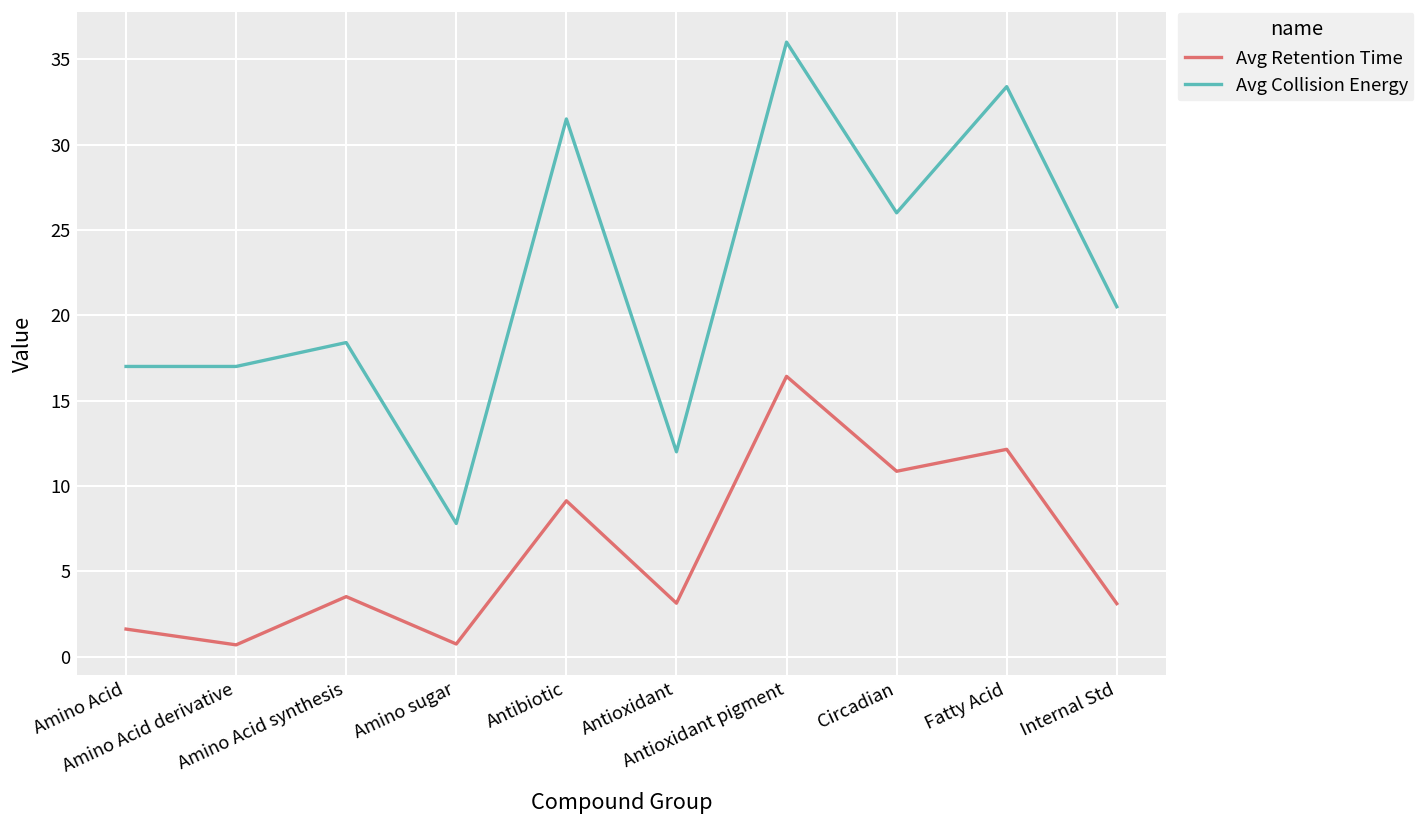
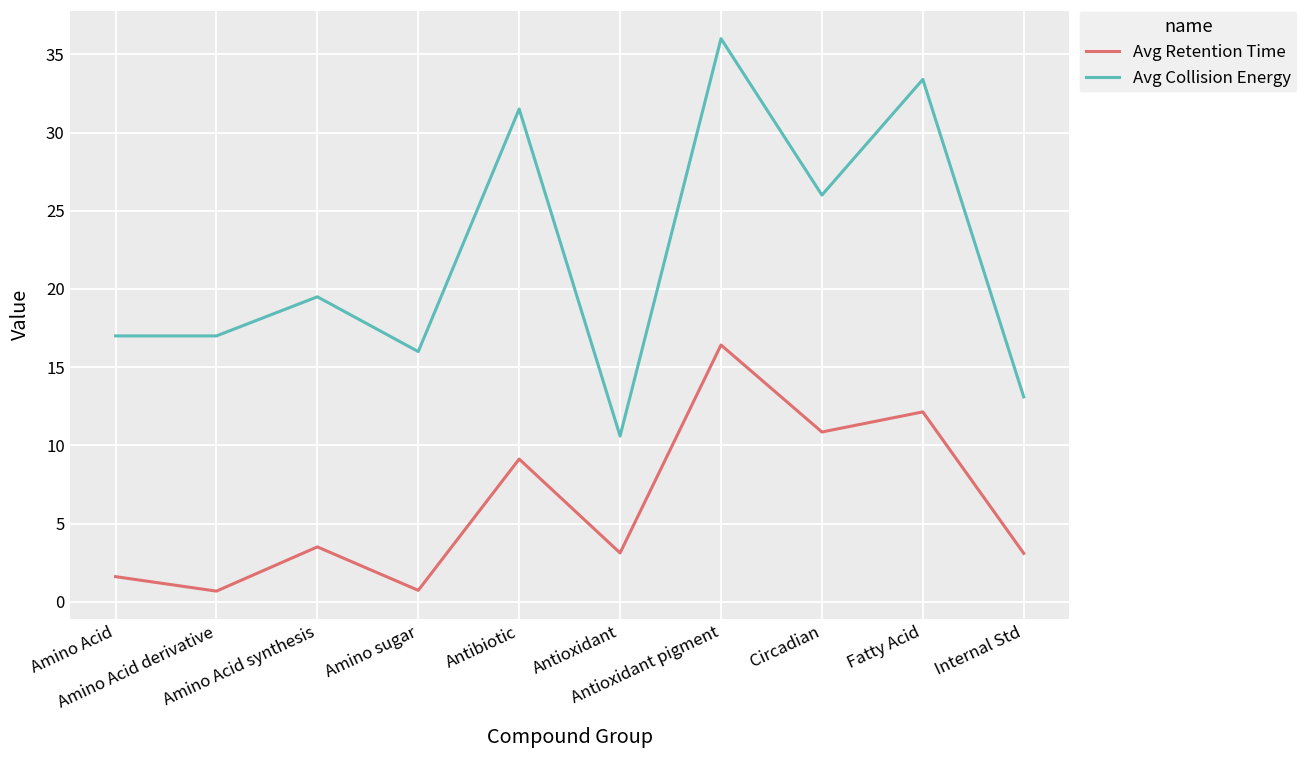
Avg Collision Energy, Amino Acid synthesis: 18.4 -> 19.5
Avg Collision Energy, Amino sugar: 7.8 -> 16.0
Avg Collision Energy, Antioxidant: 12.0 -> 10.6
Avg Collision Energy, Internal Std: 20.5 -> 13.1
